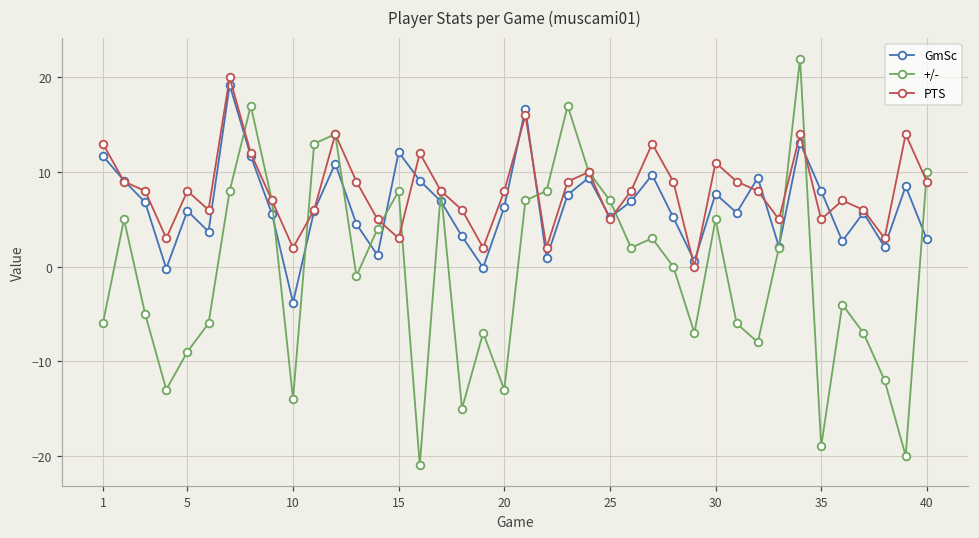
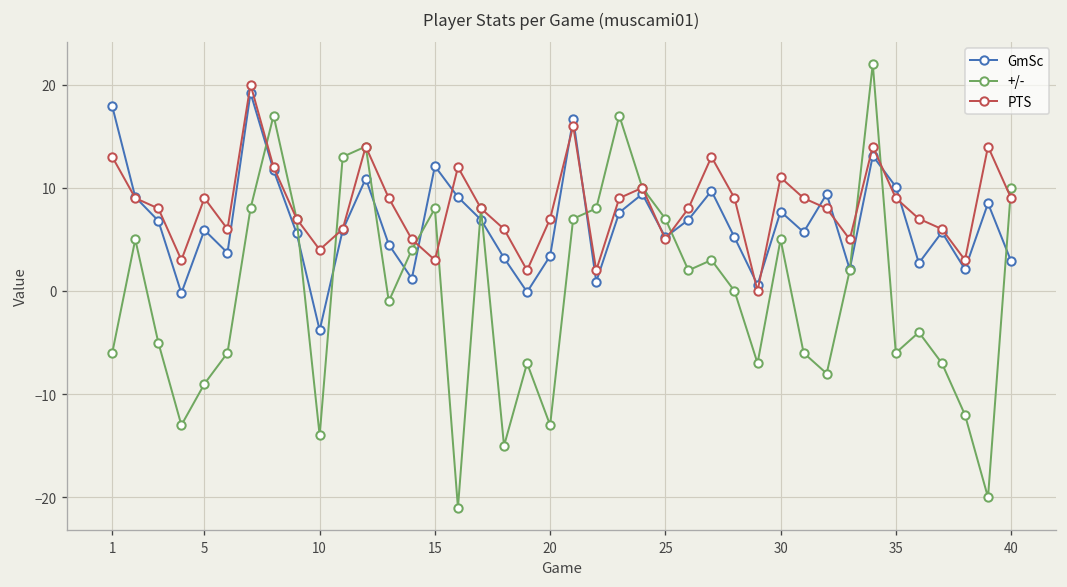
GmSc, 1: 12 -> 18
PTS, 5: 8 -> 9
PTS, 10: 2 -> 4
GmSc, 20: 6 -> 3
PTS, 20: 8 -> 7
GmSc, 35: 8 -> 10
+/-, 35: -19 -> -6
PTS, 35: 5 -> 9
